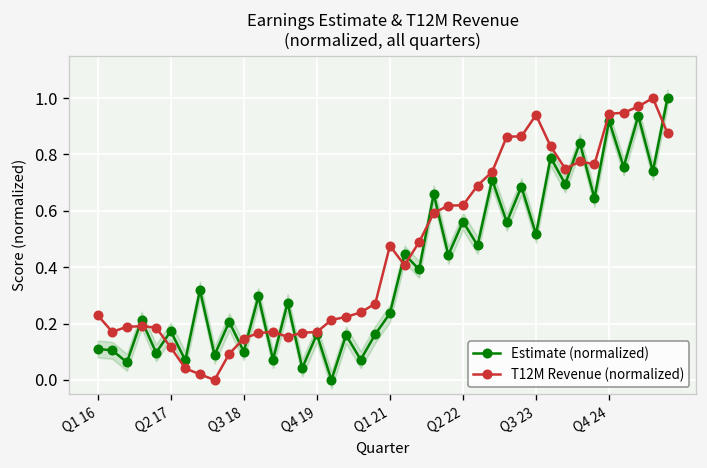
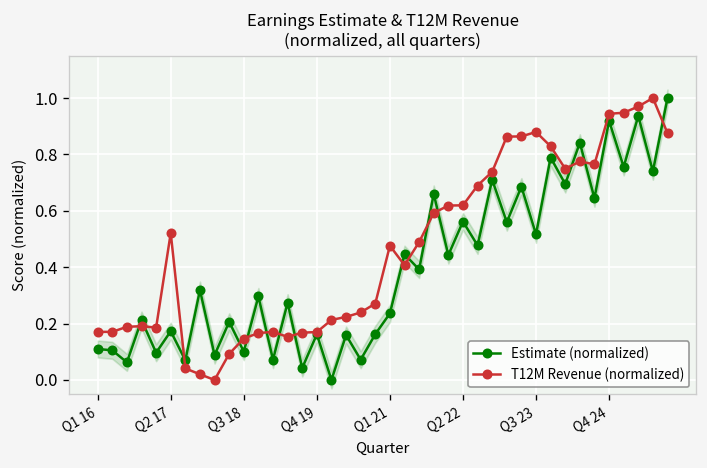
T12M Revenue (normalized), Q1 16: 0.23 -> 0.17
T12M Revenue (normalized), Q2 17: 0.12 -> 0.52
T12M Revenue (normalized), Q3 23: 0.94 -> 0.88
